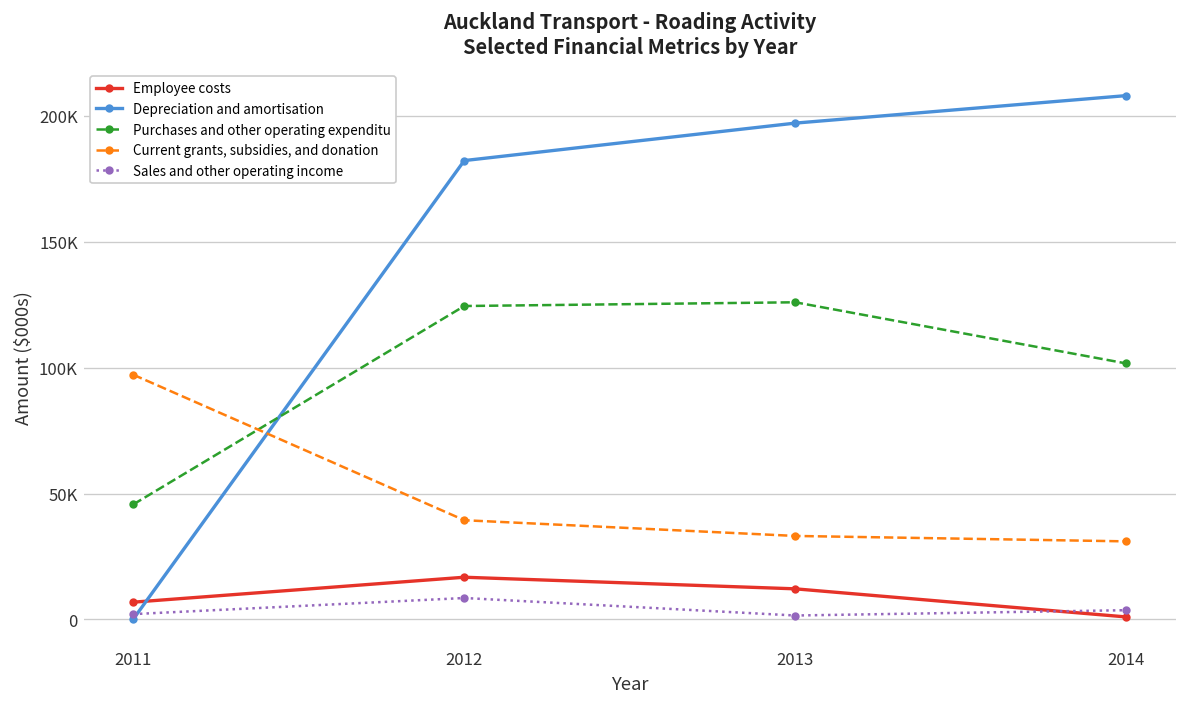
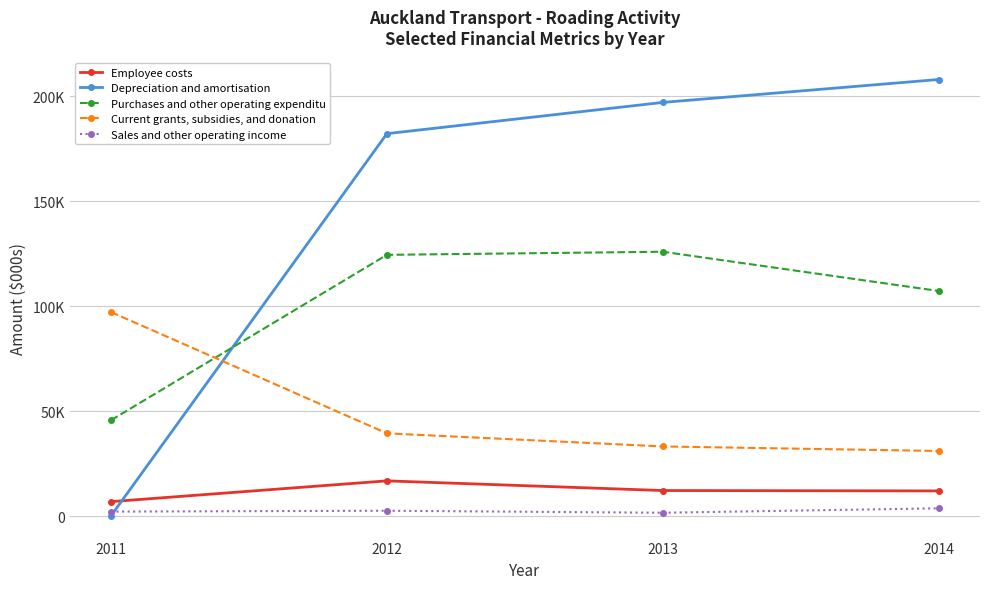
Sales and other operating income, 2012: 9000 -> 3000
Employee costs, 2014: 1000 -> 12000
Purchases and other operating expenditu, 2014: 102000 -> 107000
